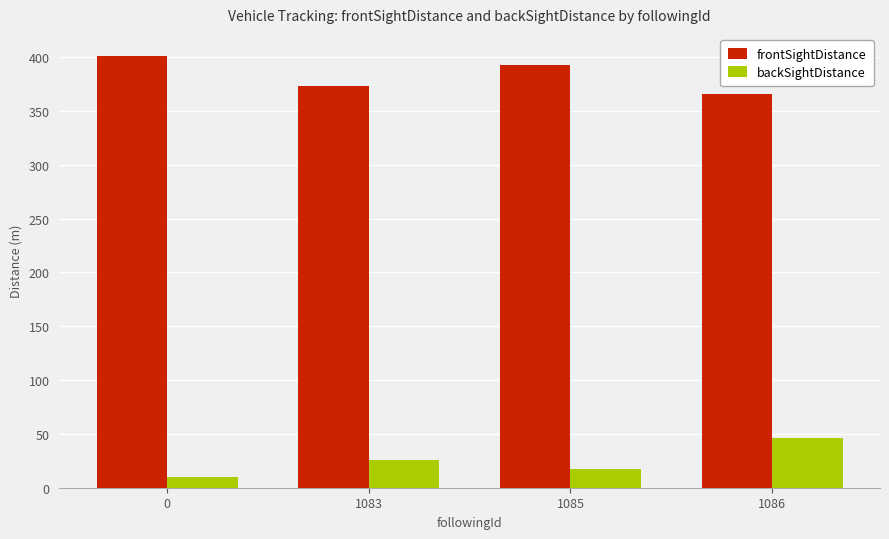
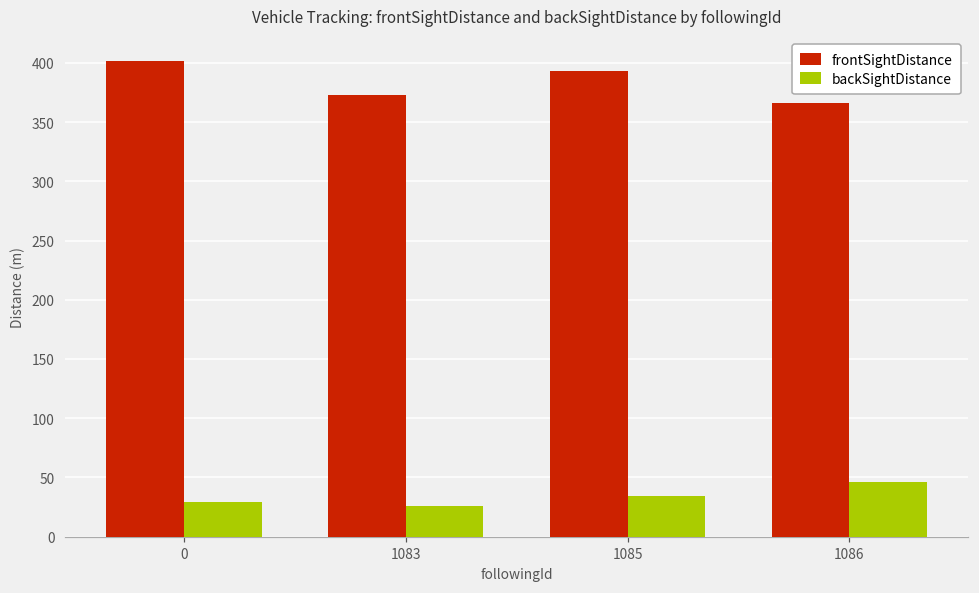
backSightDistance, 0: 10 -> 30
backSightDistance, 1085: 17 -> 34
